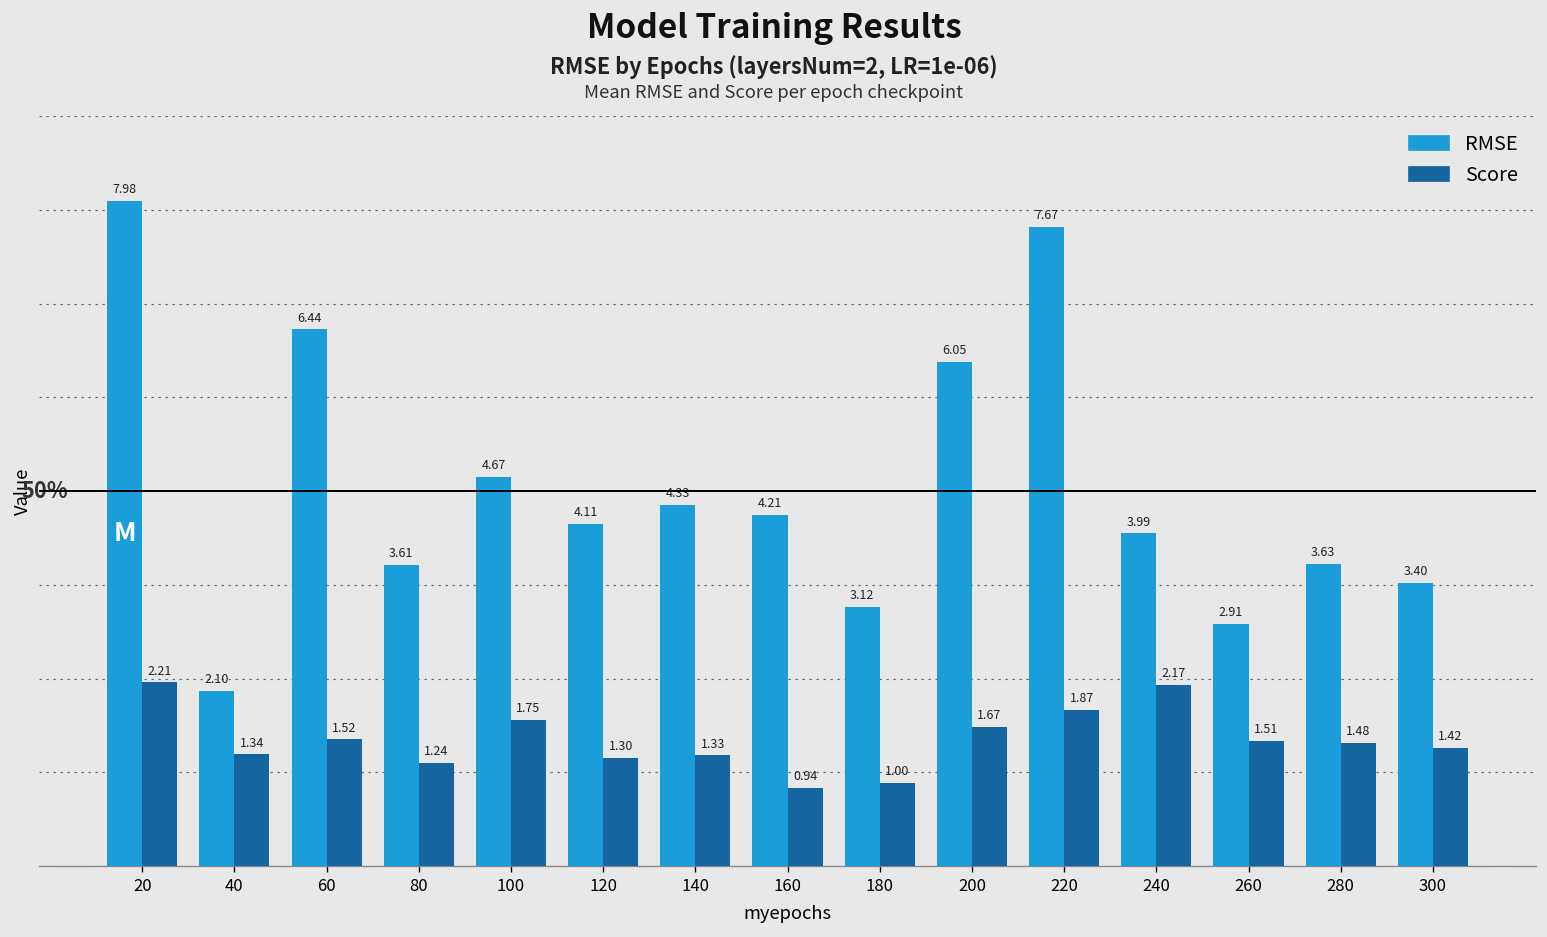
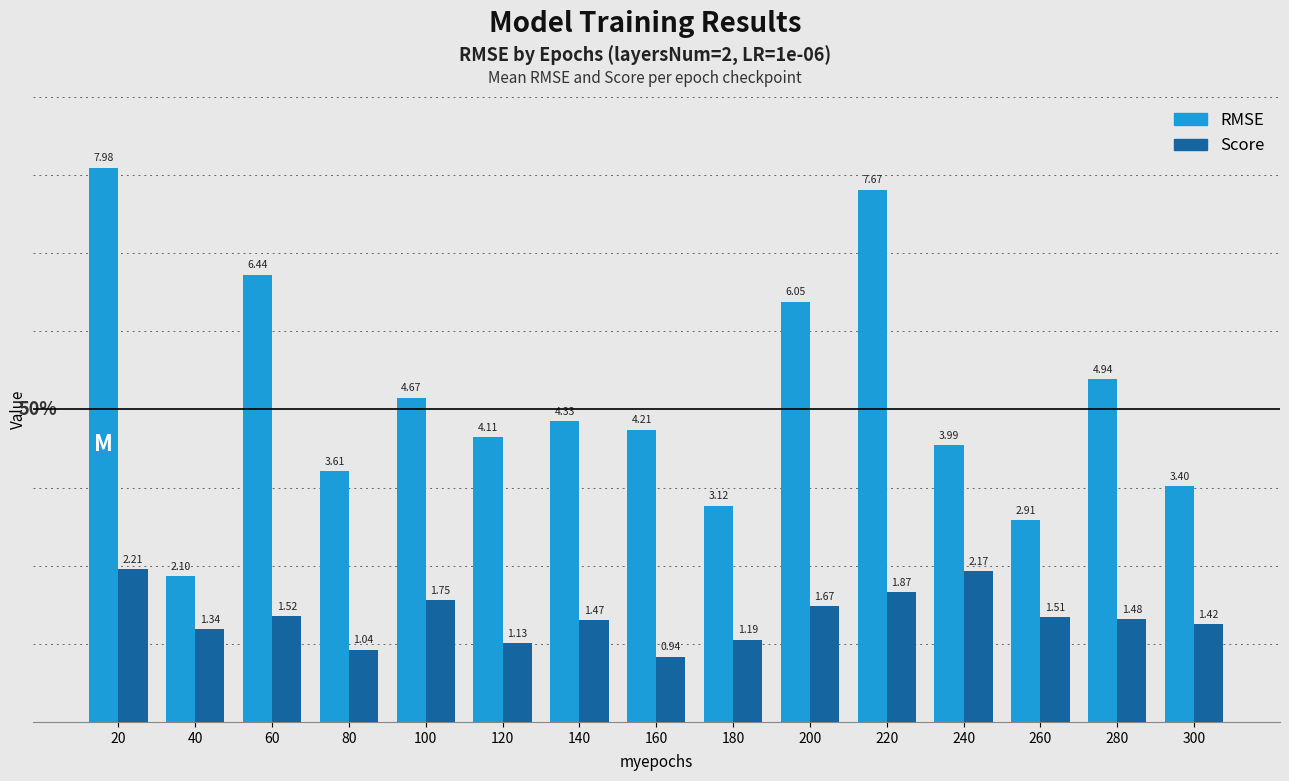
Score, 80: 1.24 -> 1.04
Score, 120: 1.30 -> 1.13
Score, 140: 1.33 -> 1.47
Score, 180: 1.00 -> 1.19
RMSE, 280: 3.63 -> 4.94
